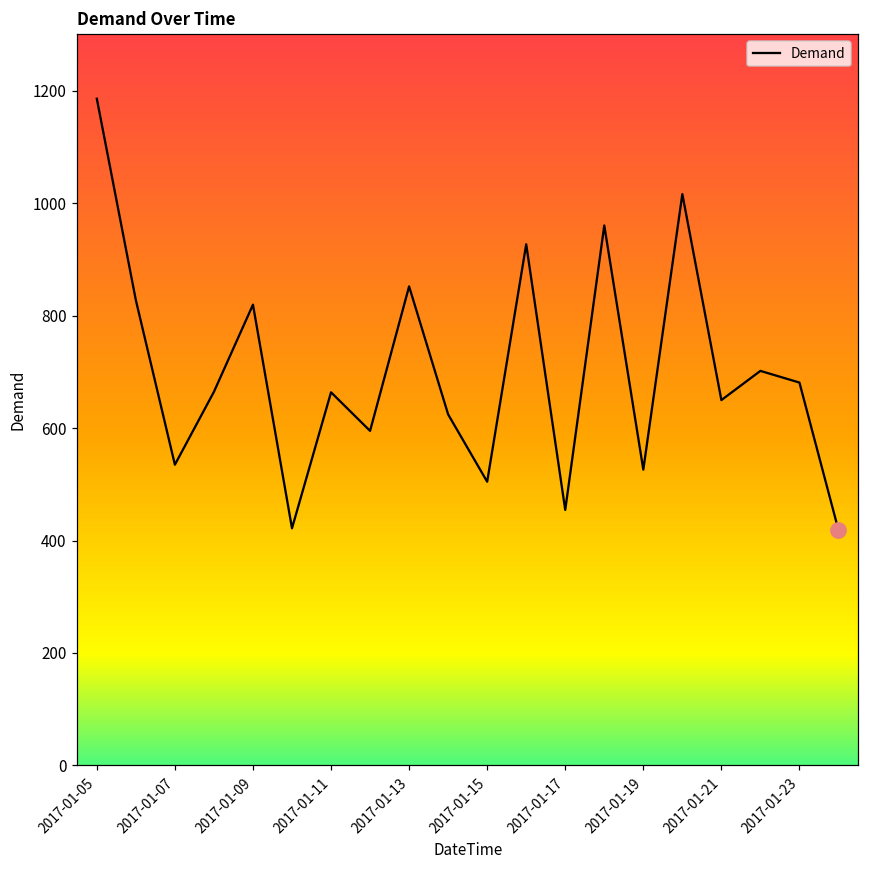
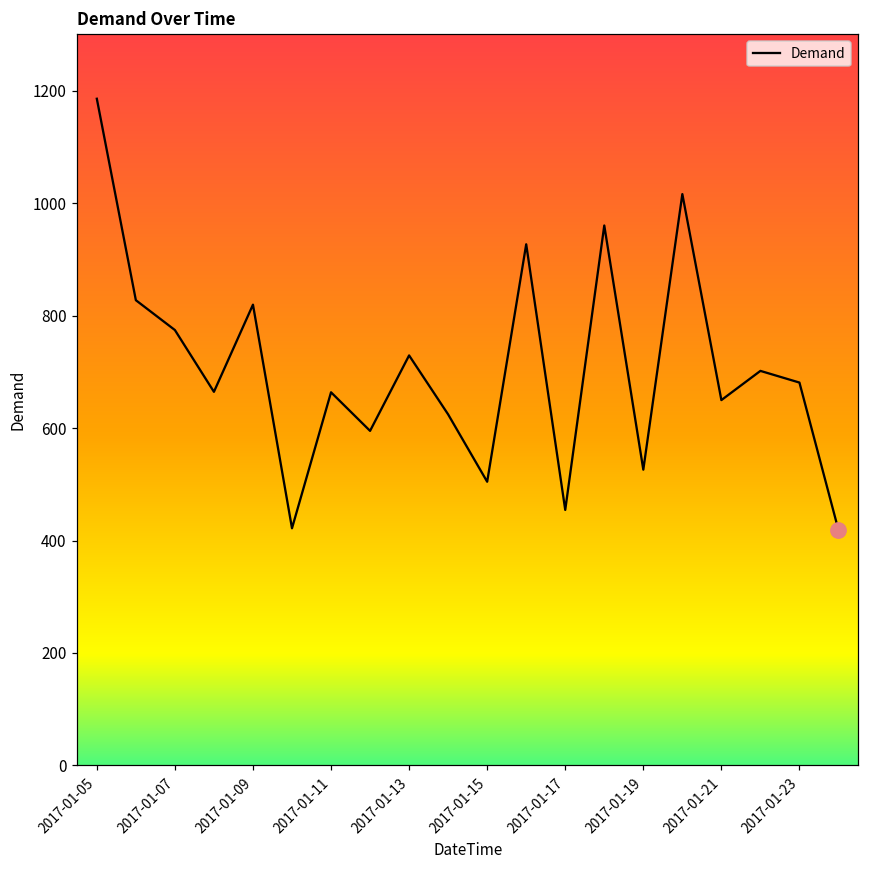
Demand, 2017-01-07: 530 -> 770
Demand, 2017-01-13: 850 -> 730
